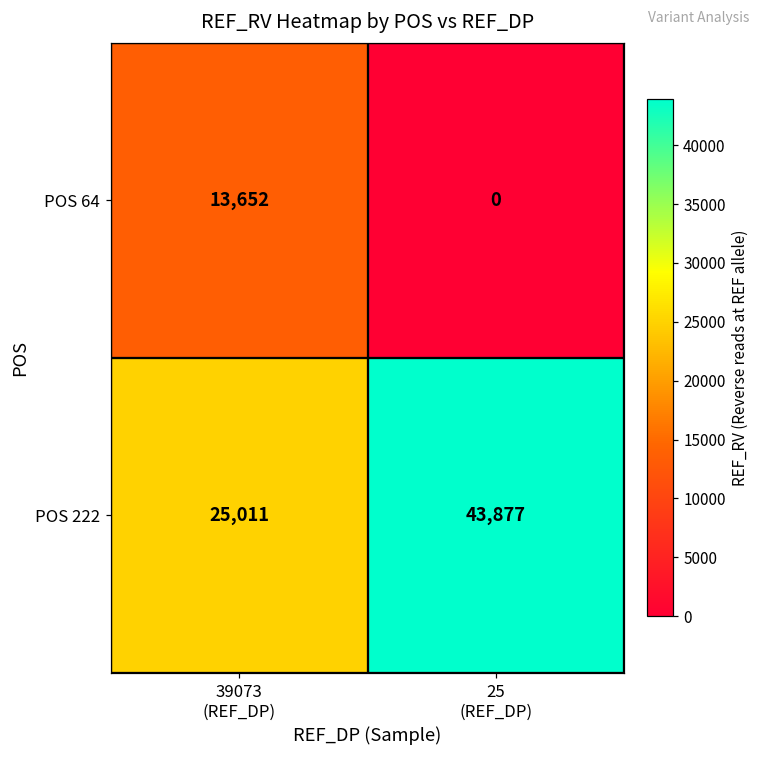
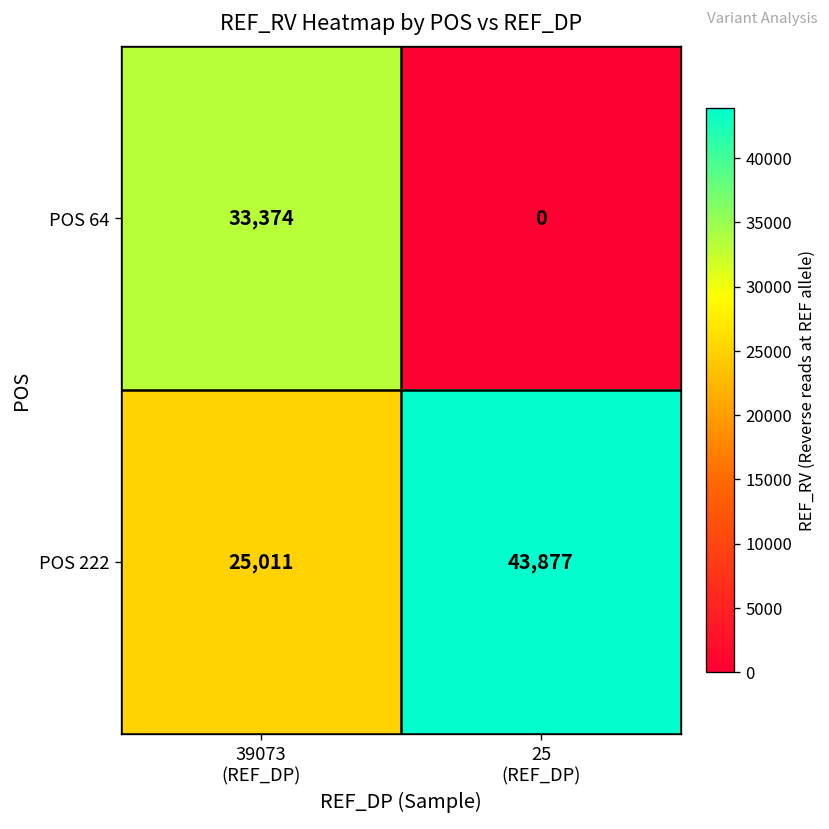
POS 64, 39073 (REF_DP): 13,652 -> 33,374
